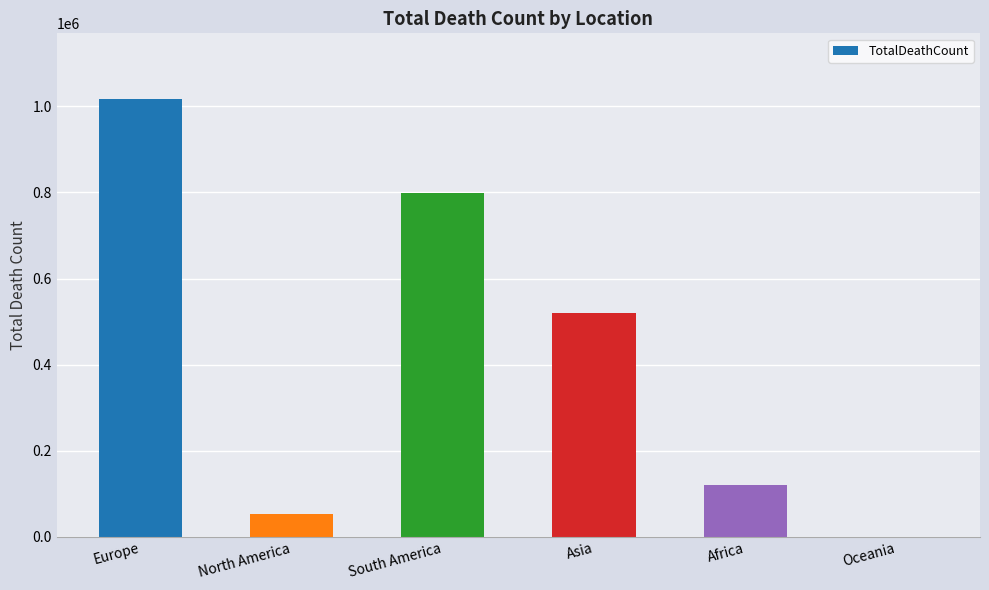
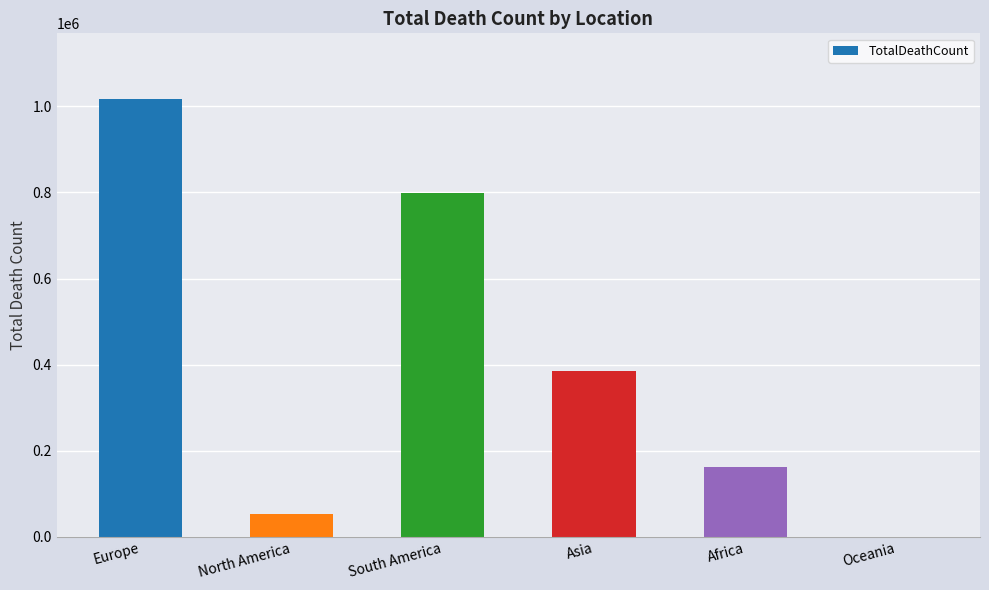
Asia: 520000 -> 390000
Africa: 120000 -> 160000
